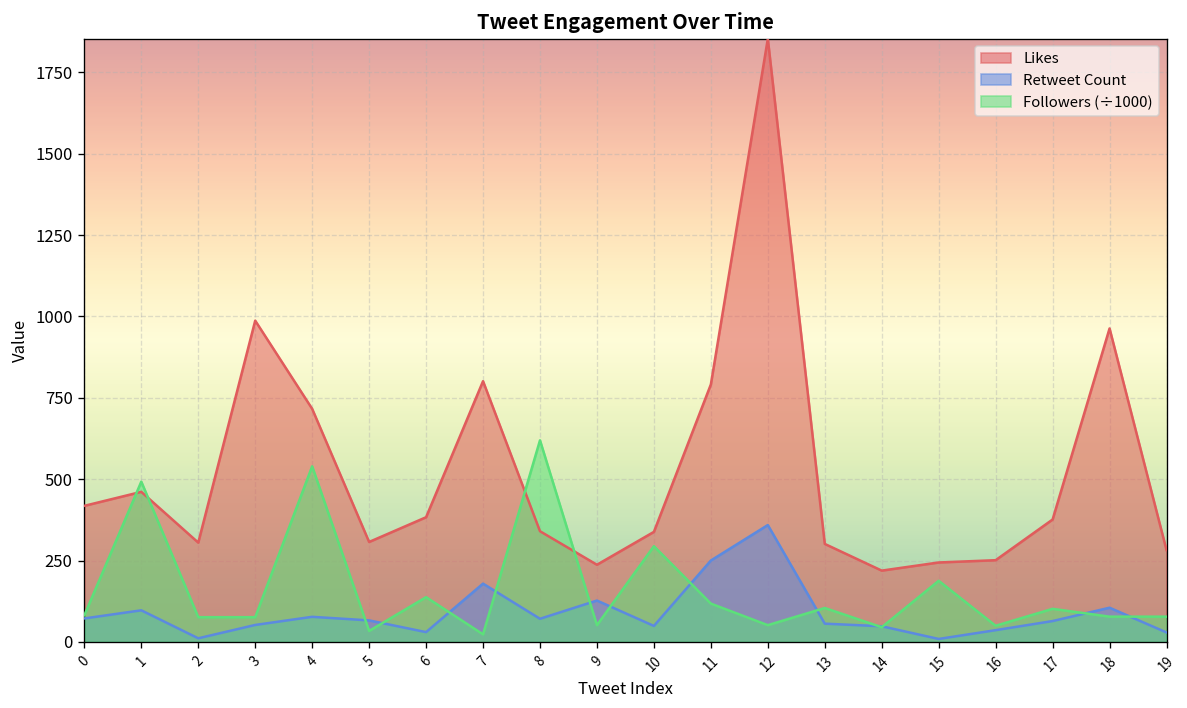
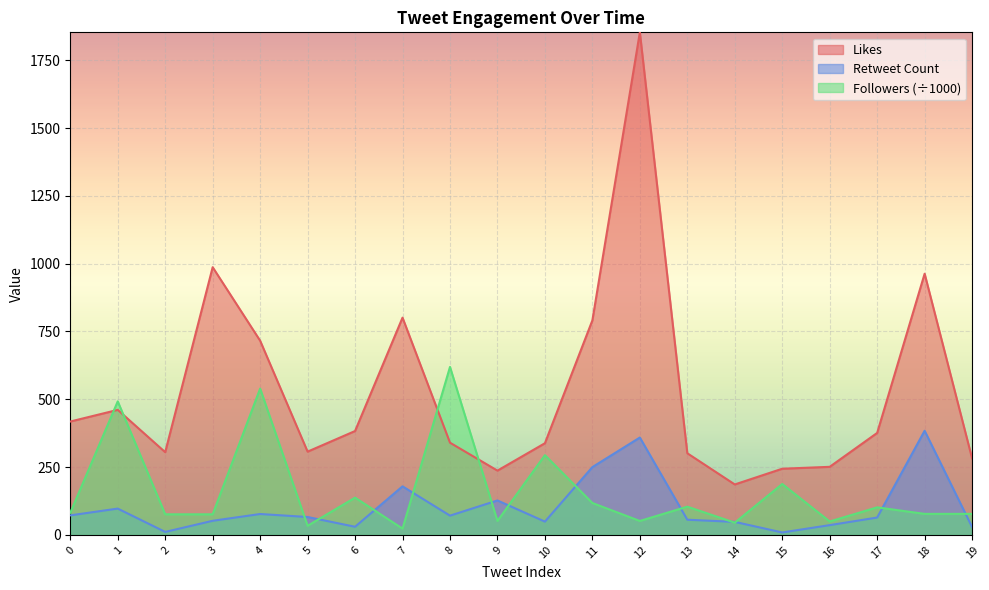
Likes, 14: 220 -> 190
Retweet Count, 18: 110 -> 380
